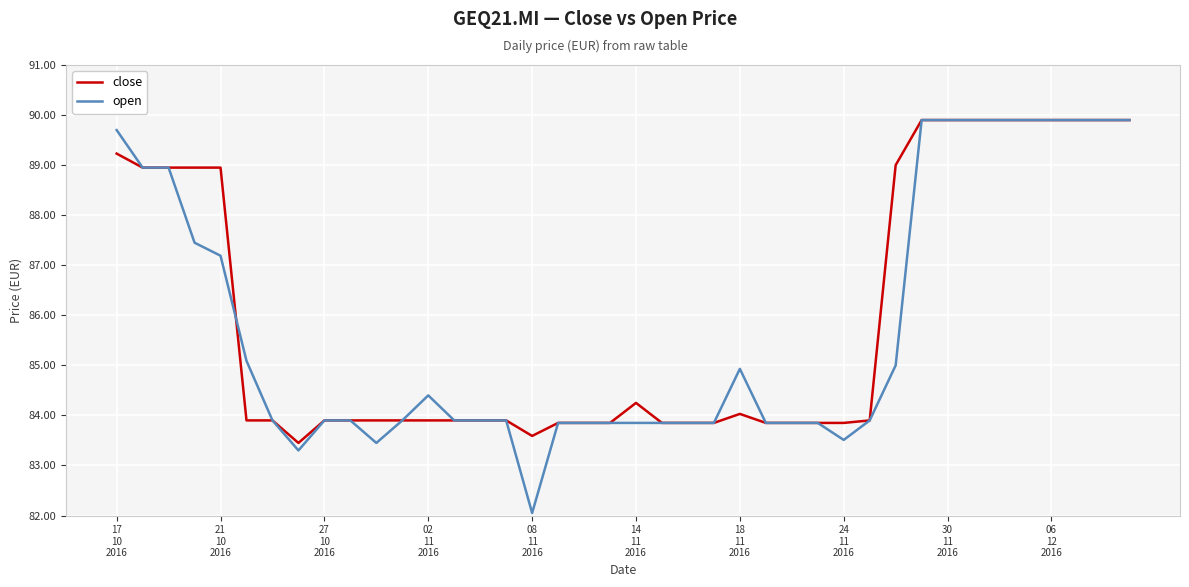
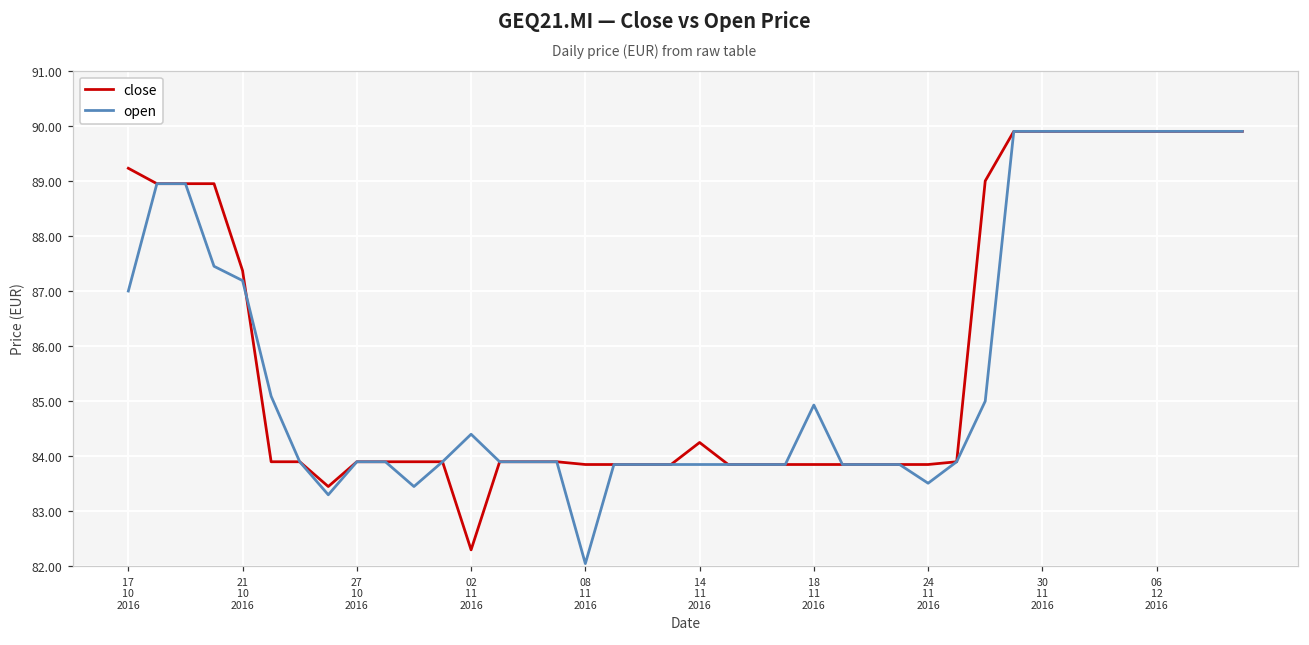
open, 17 10 2016: 89.7 -> 87.0
close, 21 10 2016: 89.0 -> 87.4
close, 02 11 2016: 83.9 -> 82.3
close, 08 11 2016: 83.6 -> 83.9
close, 18 11 2016: 84.0 -> 83.9
